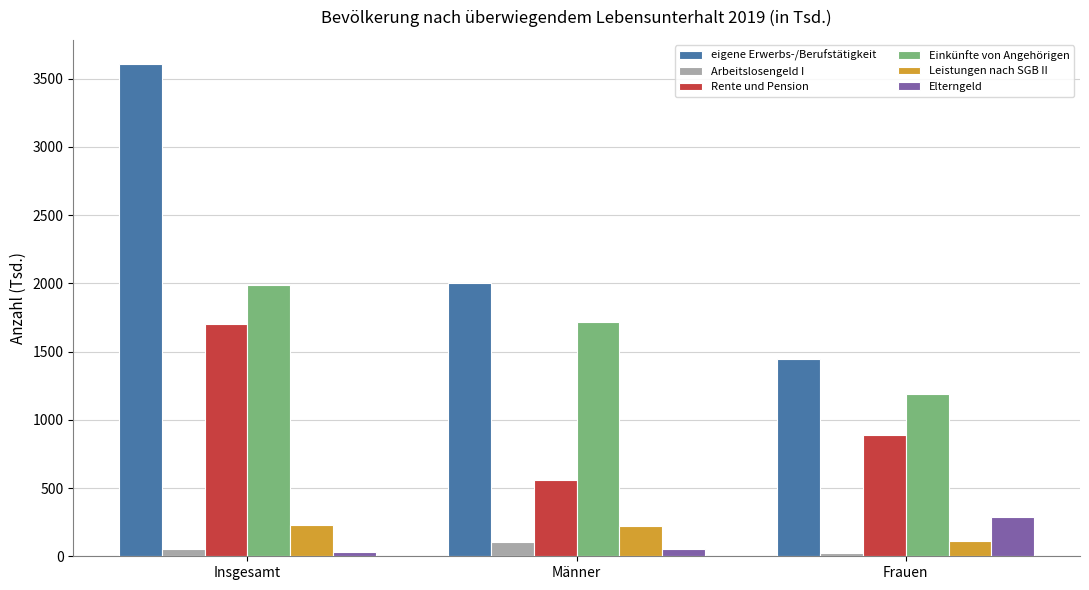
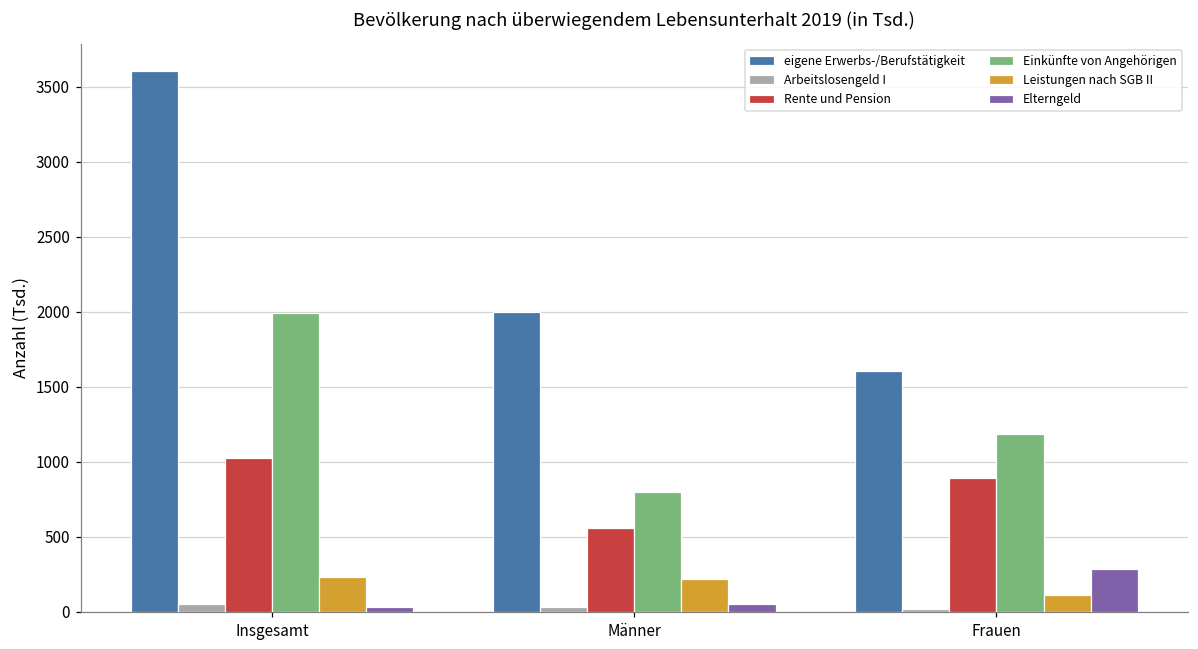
Rente und Pension, Insgesamt: 1700 -> 1020
Arbeitslosengeld I, Männer: 110 -> 30
Einkünfte von Angehörigen, Männer: 1720 -> 800
eigene Erwerbs-/Berufstätigkeit, Frauen: 1440 -> 1600
